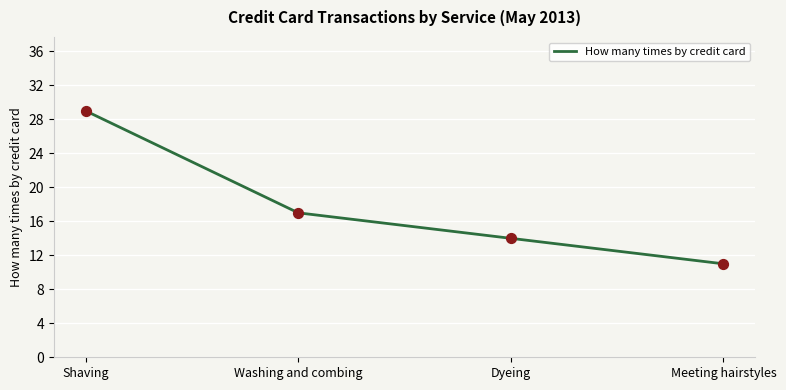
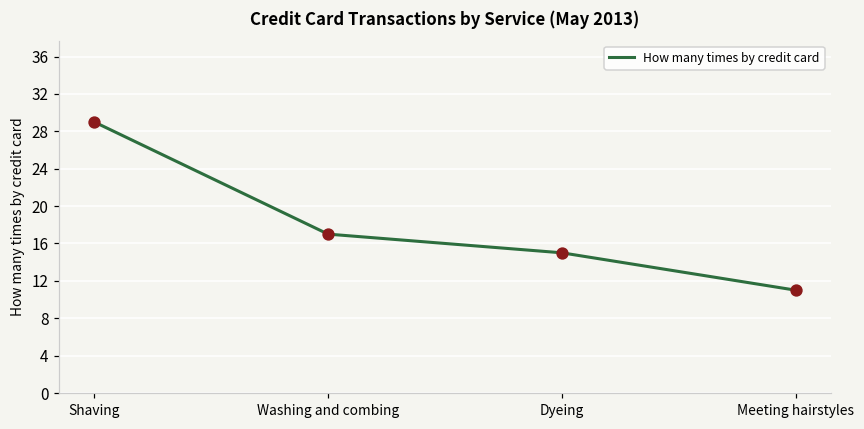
Dyeing: 14 -> 15
